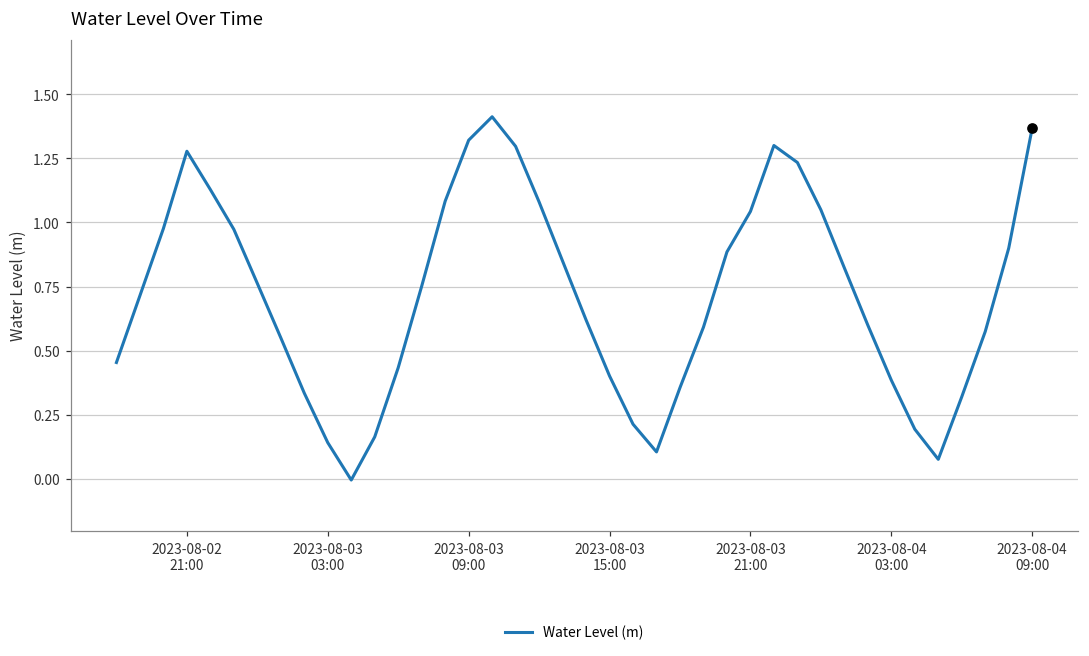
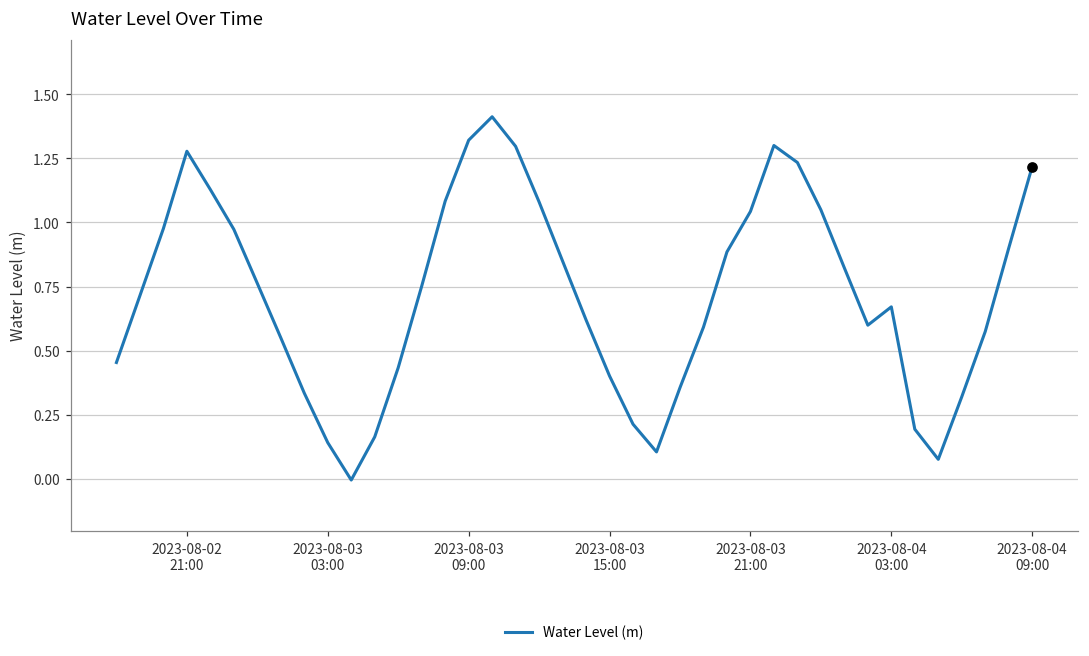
Water Level (m), 2023-08-04 03:00: 0.38 -> 0.67
Water Level (m), 2023-08-04 09:00: 1.37 -> 1.22
